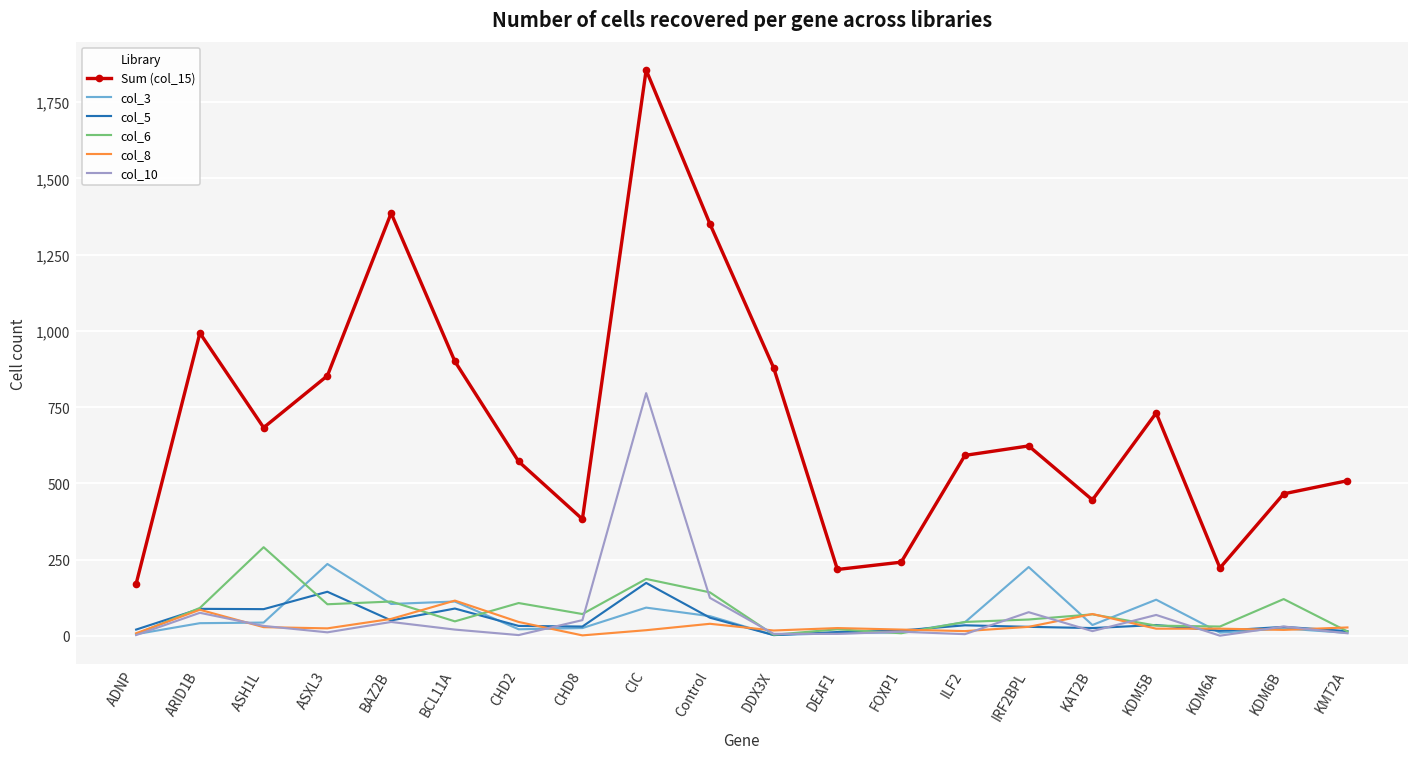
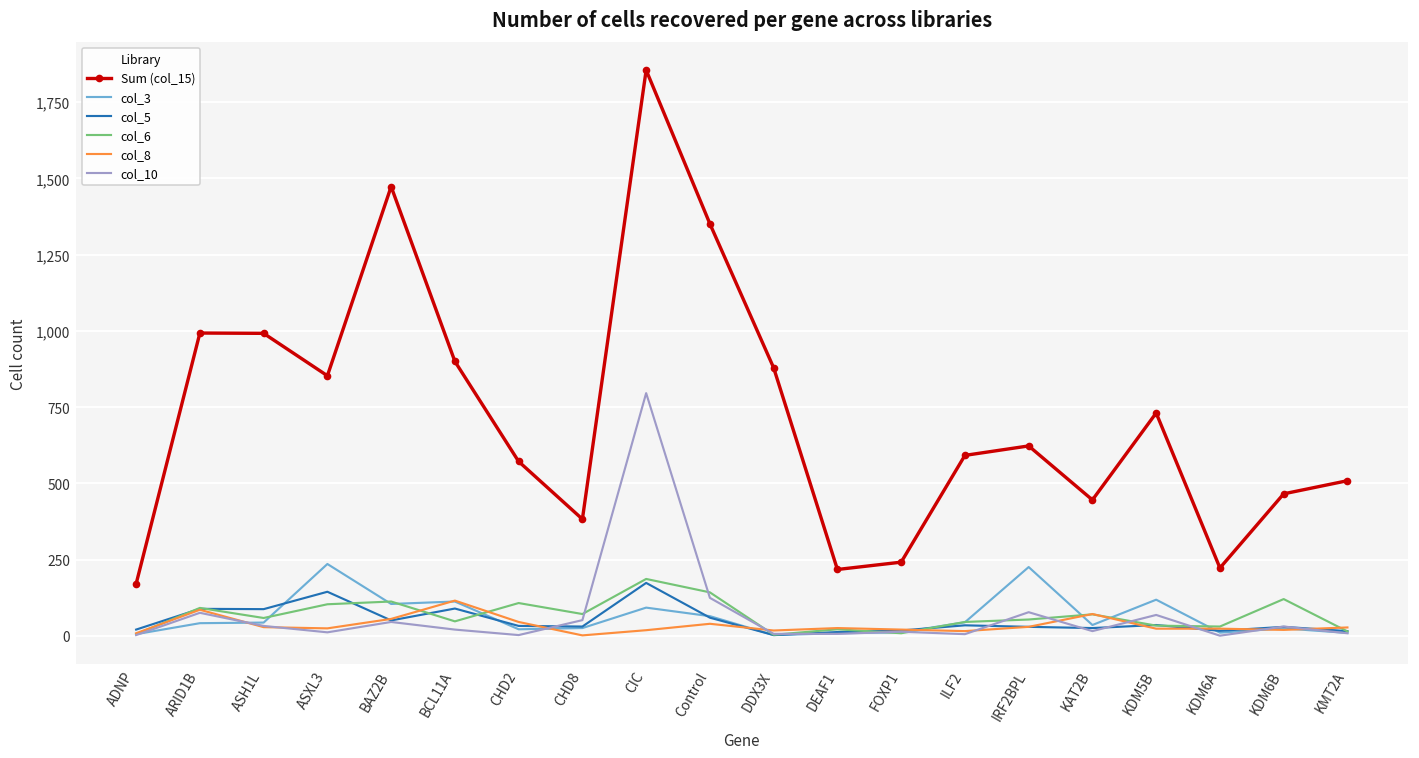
Sum (col_15), ASH1L: 680 -> 990
col_6, ASH1L: 290 -> 60
Sum (col_15), BAZ2B: 1,390 -> 1,470
